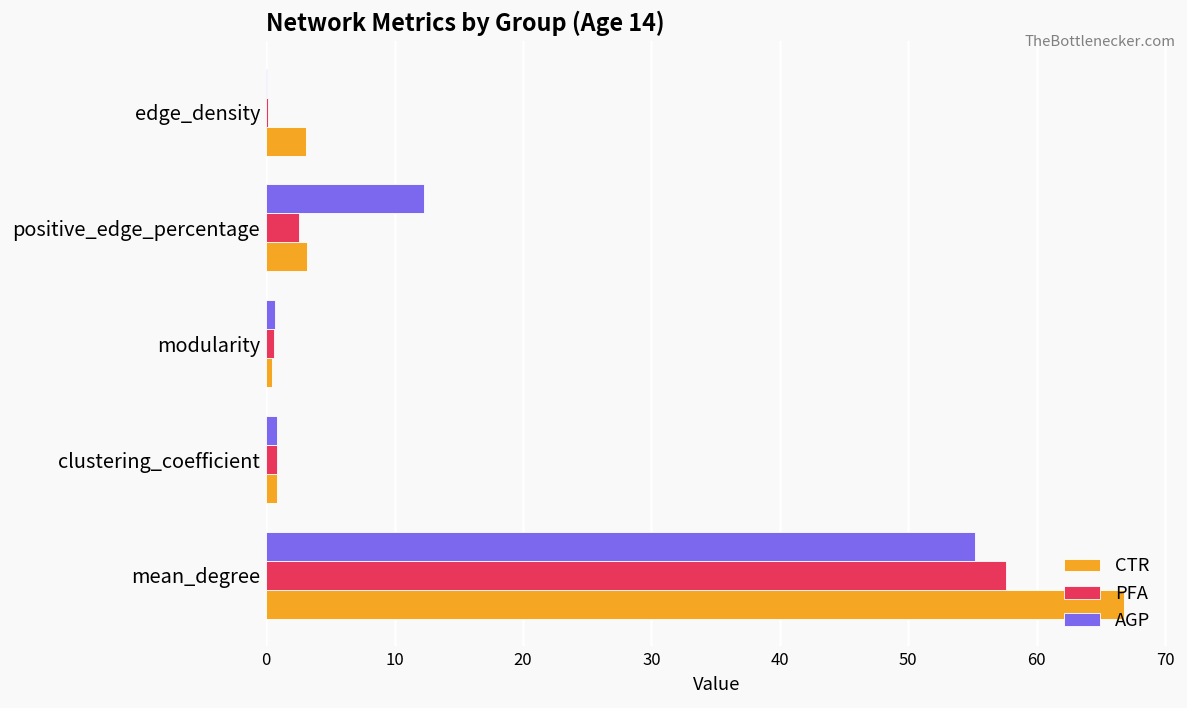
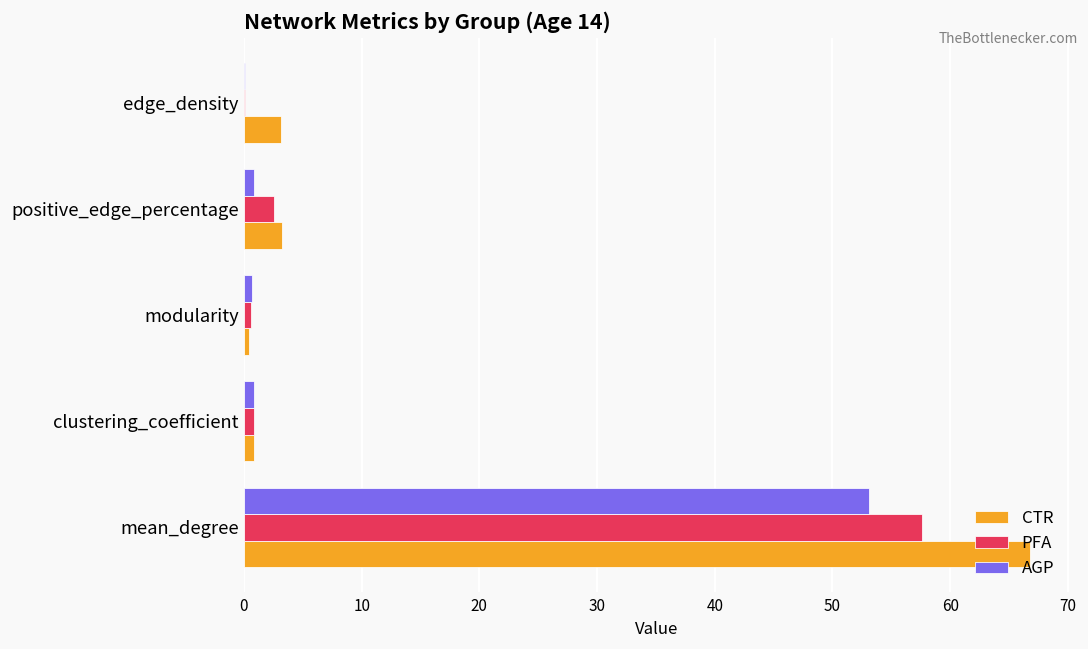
AGP, positive_edge_percentage: 12.3 -> 0.9
AGP, mean_degree: 55.2 -> 53.1
